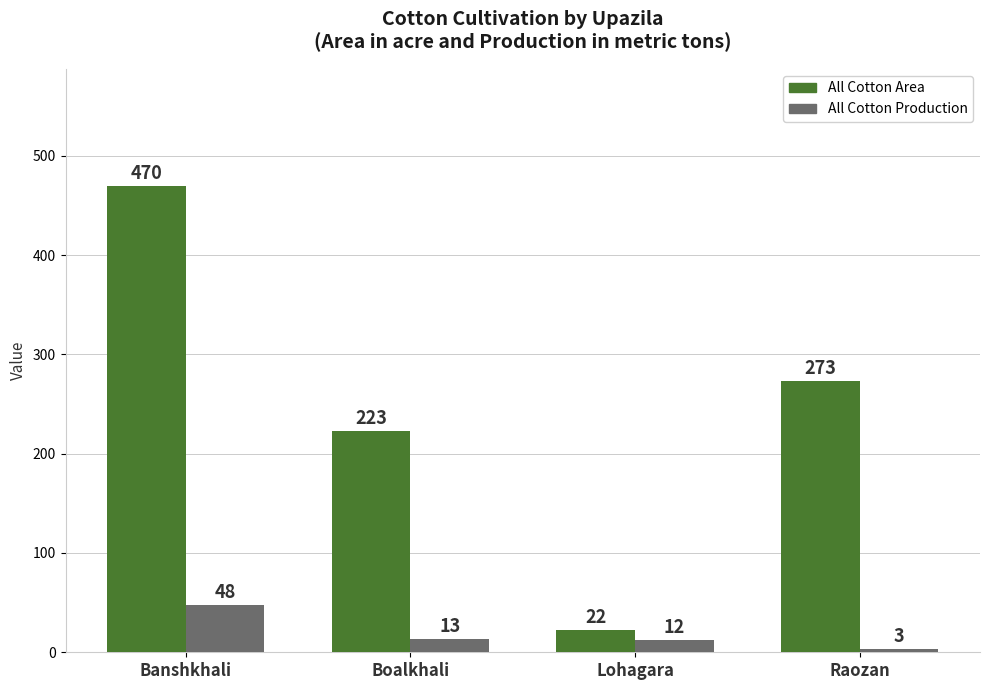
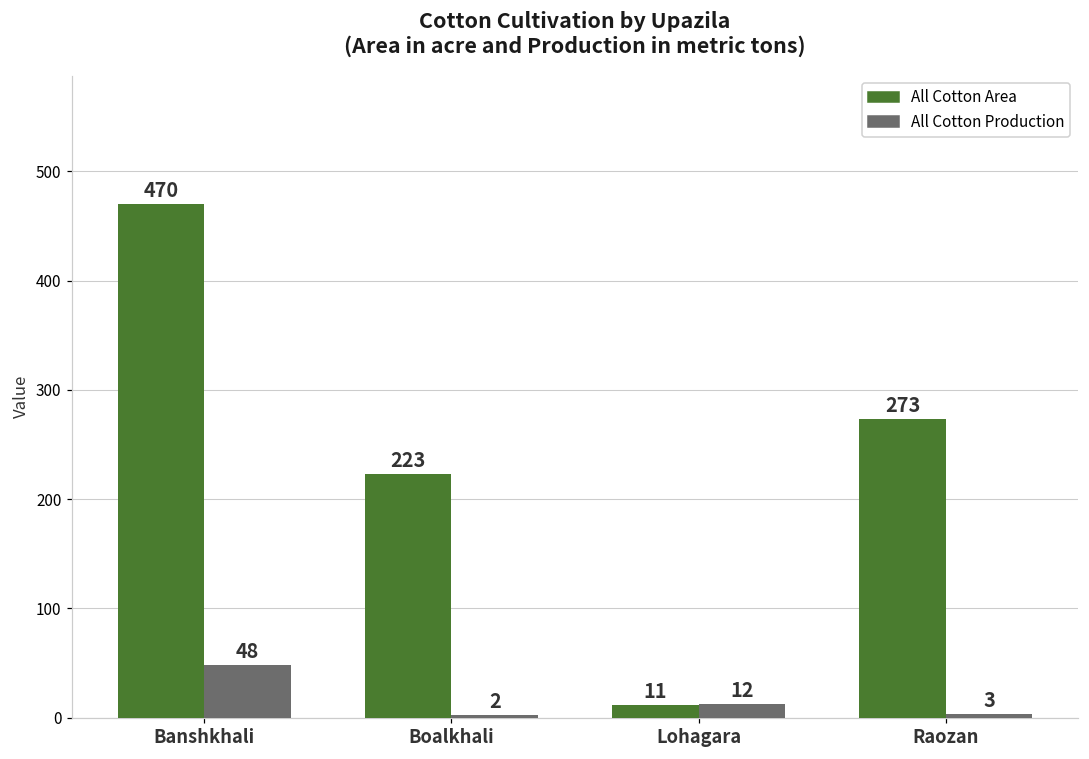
All Cotton Production, Boalkhali: 13 -> 2
All Cotton Area, Lohagara: 22 -> 11
